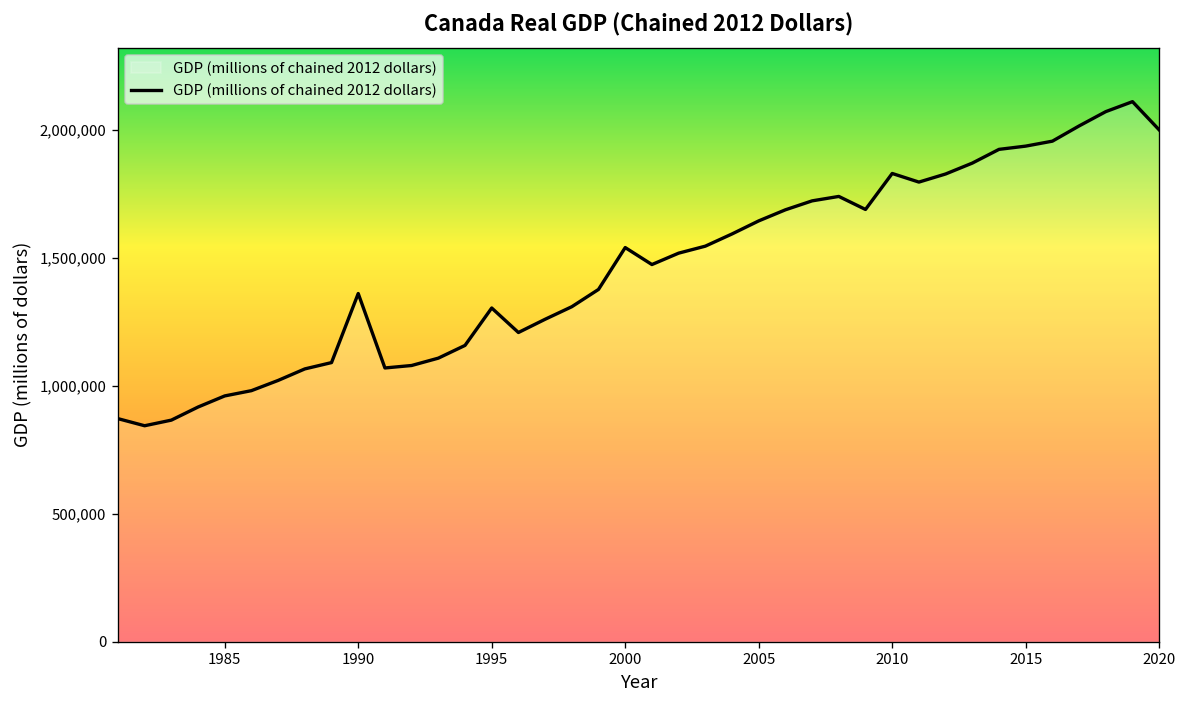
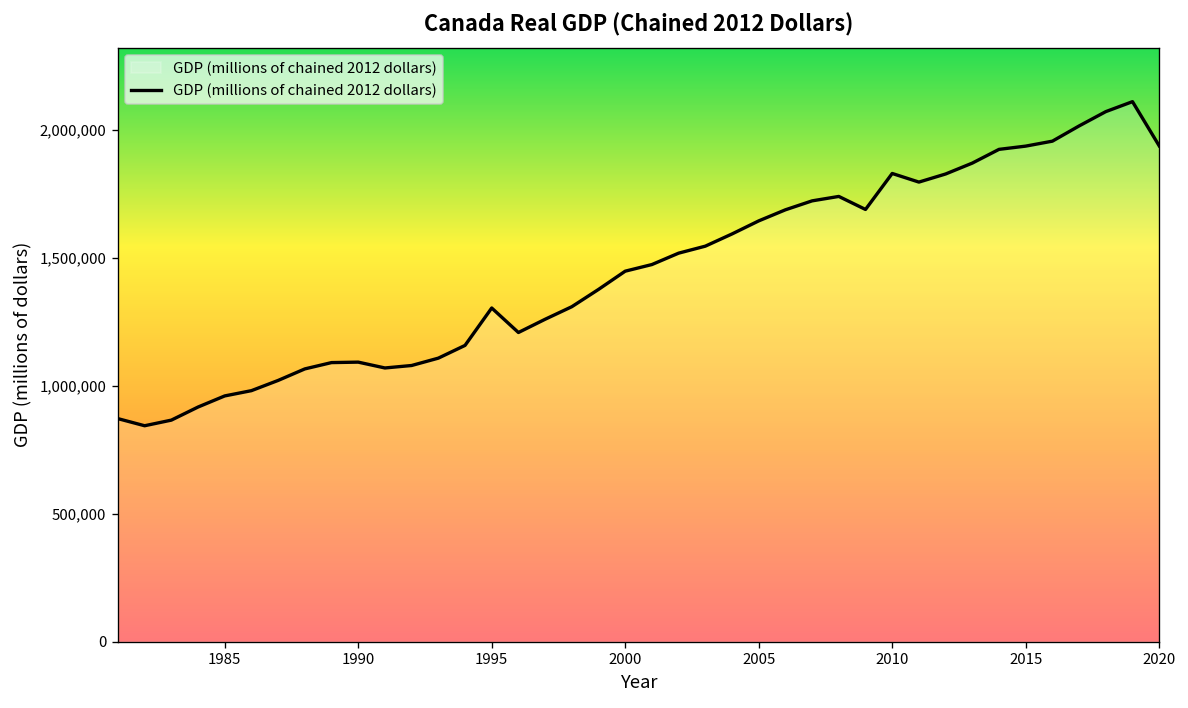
1990: 1,360,000 -> 1,090,000
2000: 1,540,000 -> 1,450,000
2020: 2,000,000 -> 1,940,000
